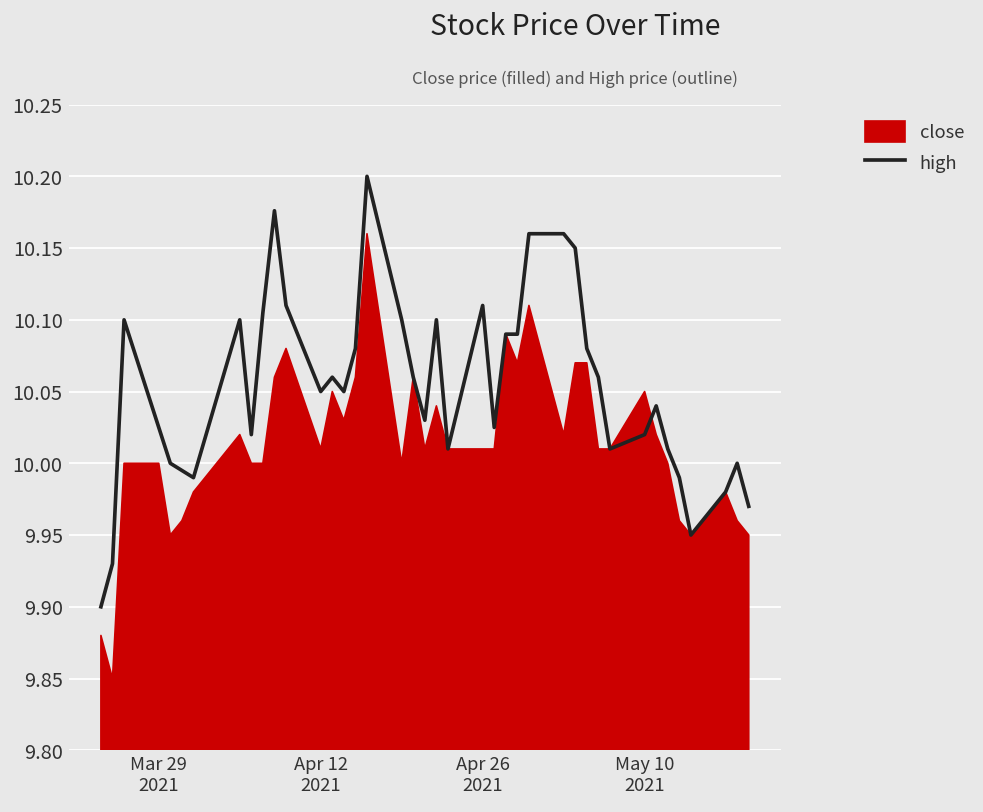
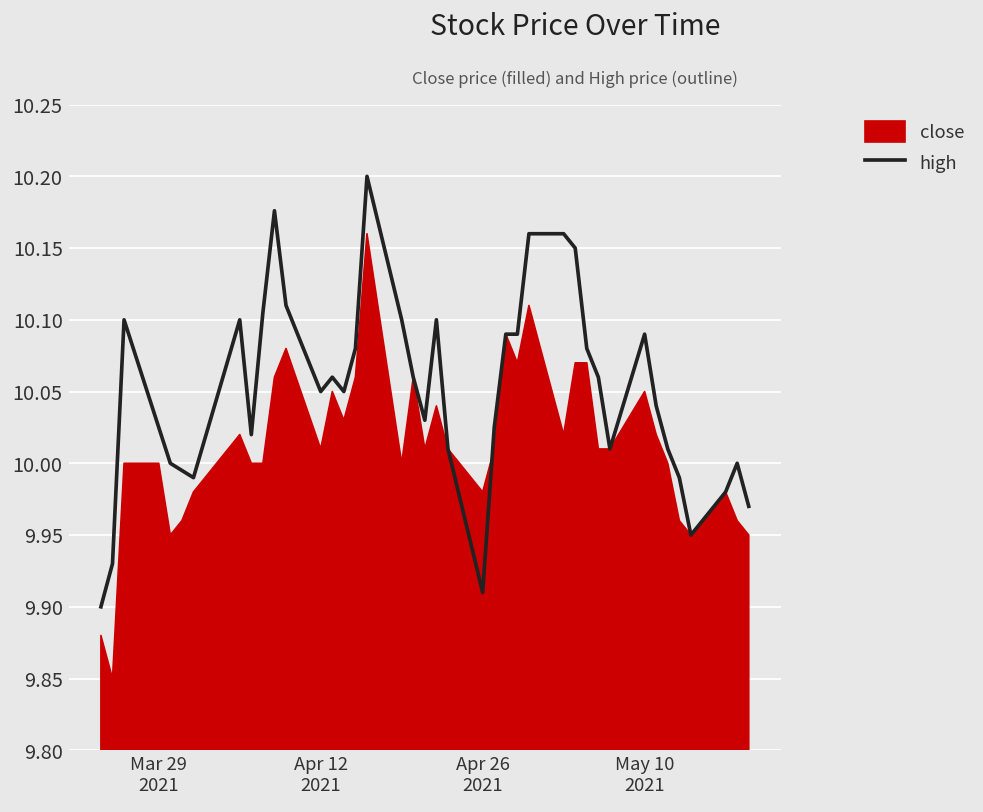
high, Apr 26 2021: 10.11 -> 9.91
close, Apr 26 2021: 10.01 -> 9.98
high, May 10 2021: 10.02 -> 10.09
